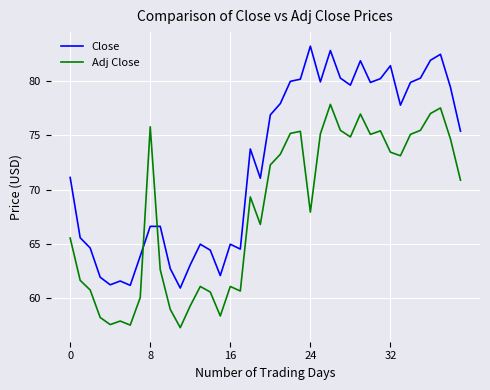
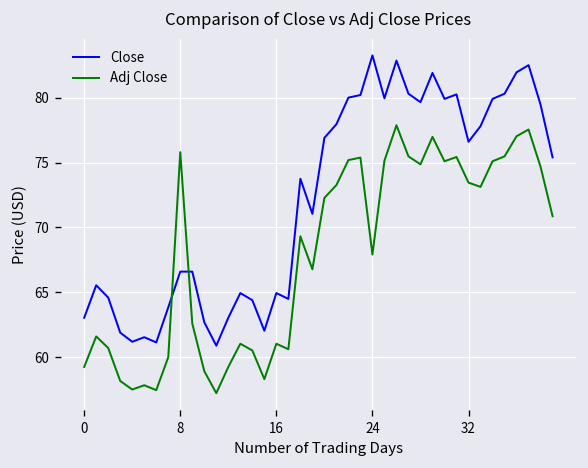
Close, 0: 71.1 -> 63.0
Adj Close, 0: 65.5 -> 59.3
Close, 32: 81.4 -> 76.6
